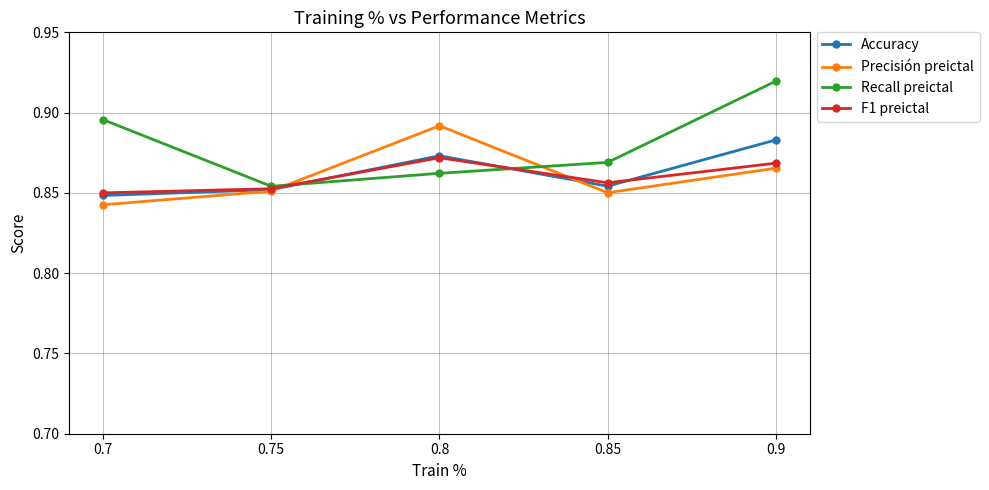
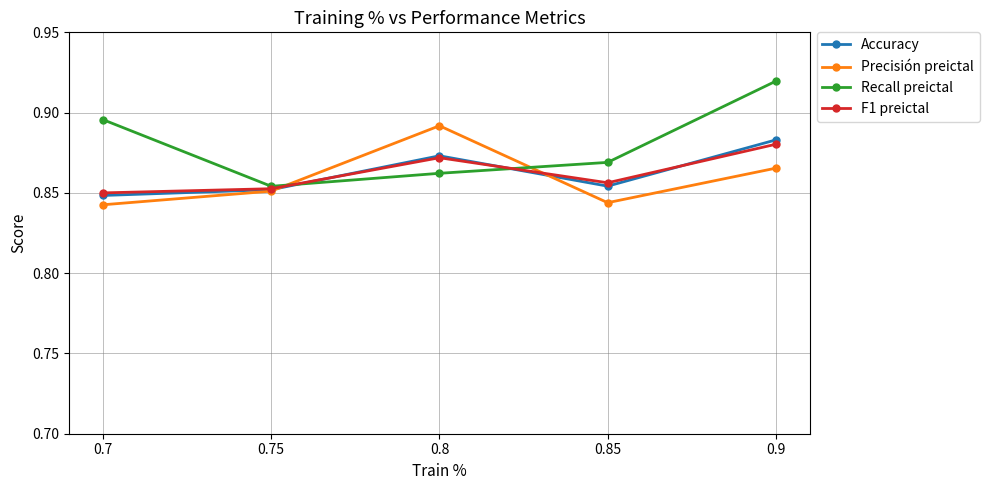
Precisión preictal, 0.85: 0.850 -> 0.844
F1 preictal, 0.9: 0.869 -> 0.880
